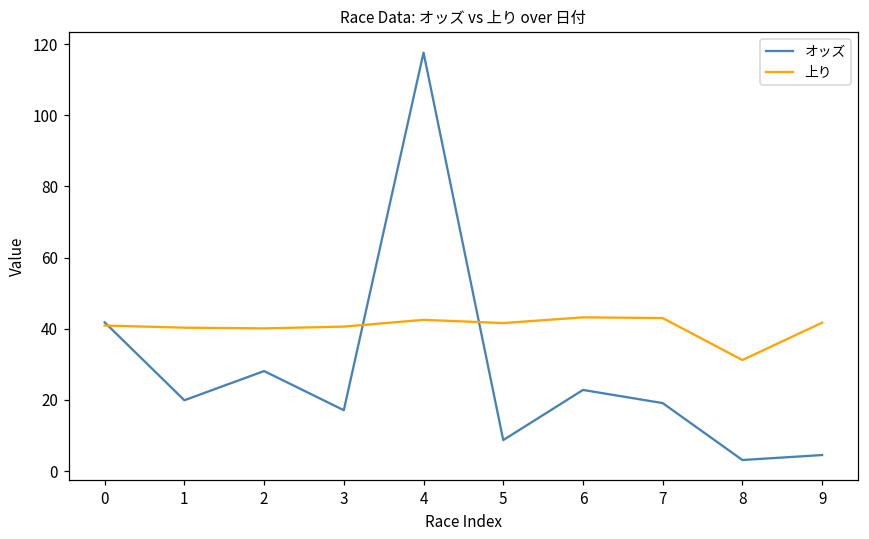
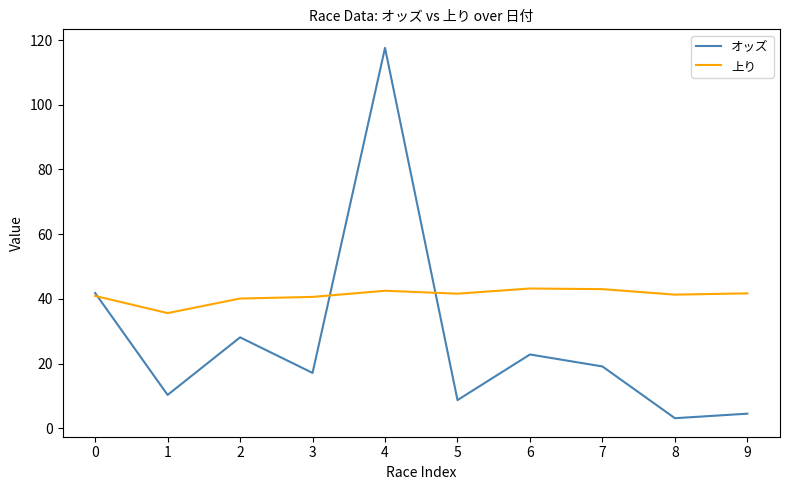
オッズ, 1: 20 -> 10
上り, 1: 40 -> 36
上り, 8: 31 -> 41
